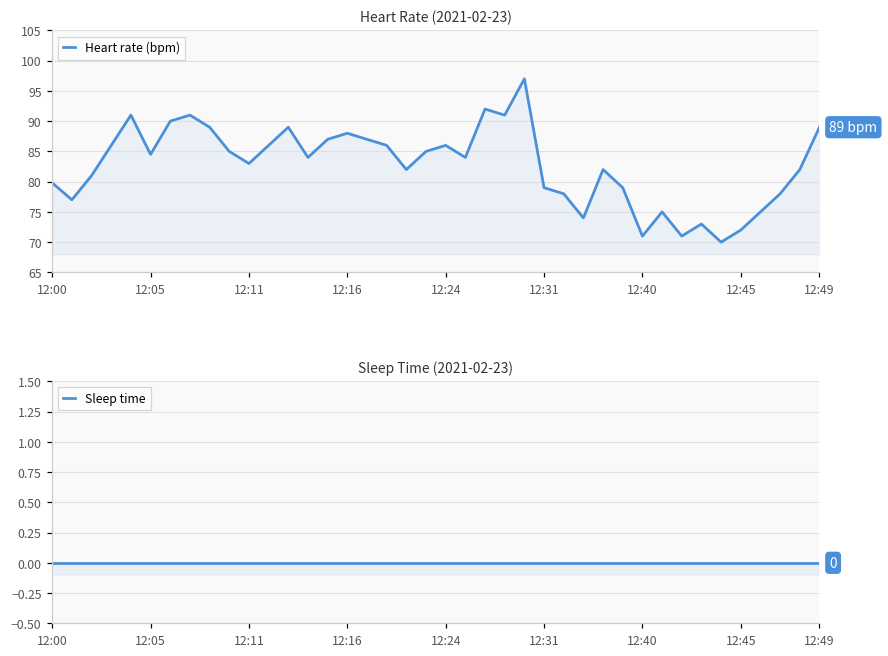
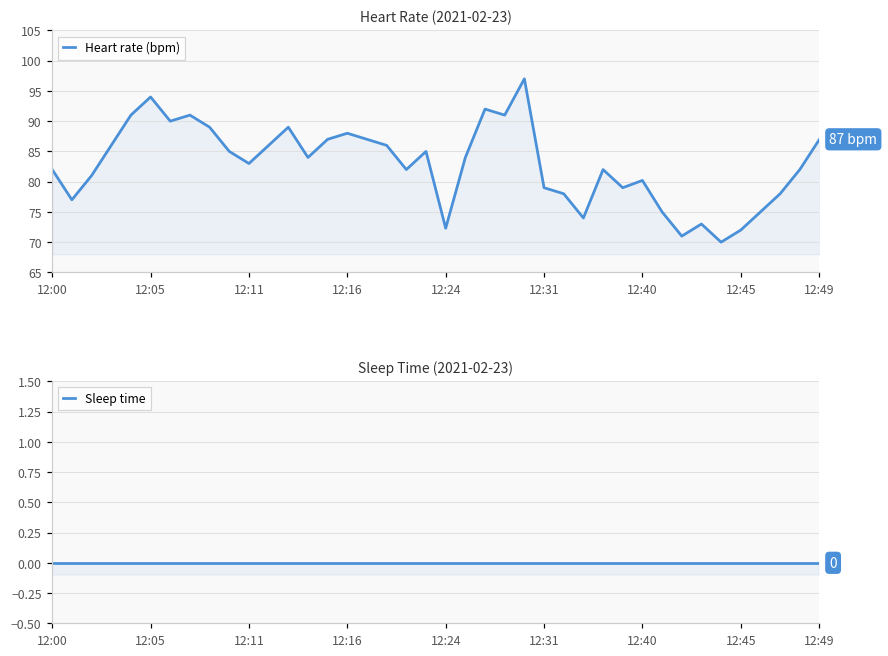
Heart Rate (2021-02-23), 12:00: 80 -> 82
Heart Rate (2021-02-23), 12:05: 85 -> 94
Heart Rate (2021-02-23), 12:24: 86 -> 72
Heart Rate (2021-02-23), 12:40: 71 -> 80
Heart Rate (2021-02-23), 12:49: 89 -> 87
